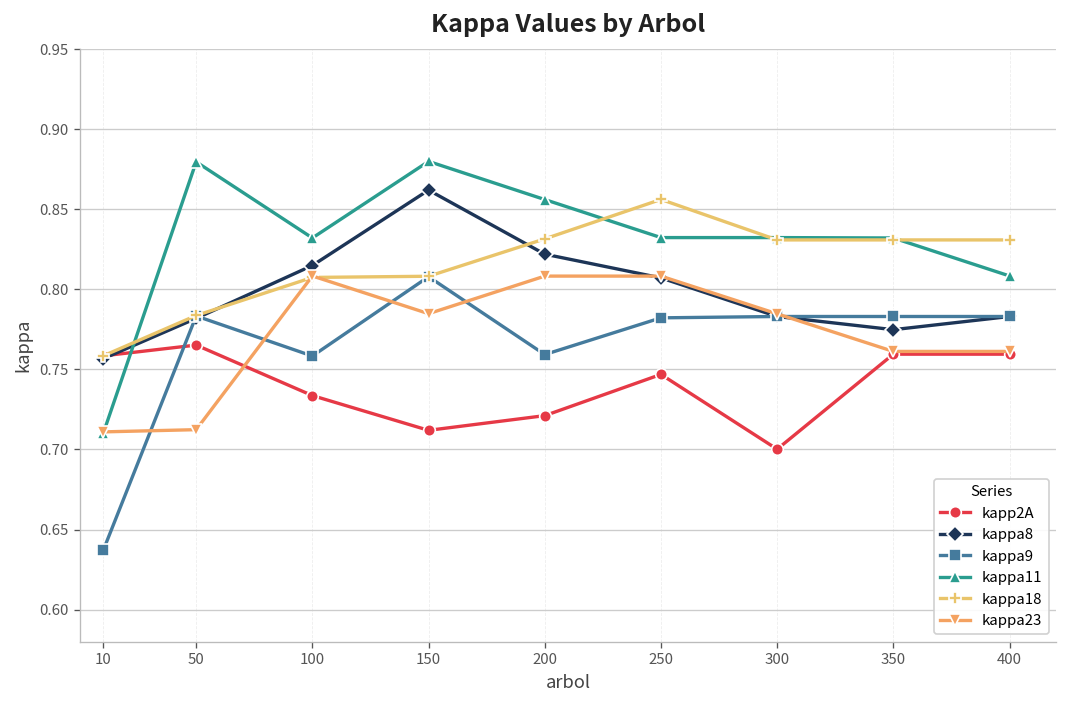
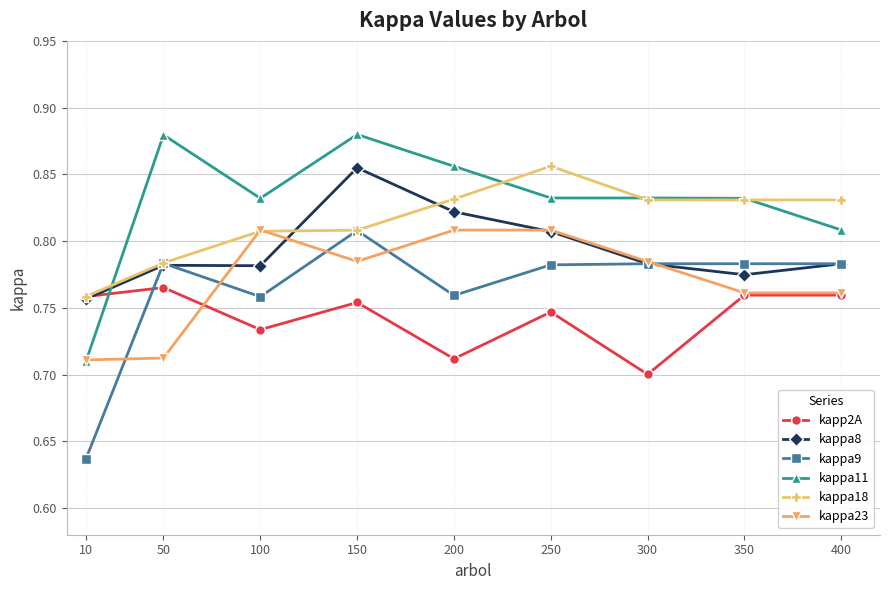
kappa8, 100: 0.815 -> 0.782
kapp2A, 150: 0.712 -> 0.754
kappa8, 150: 0.862 -> 0.855
kapp2A, 200: 0.721 -> 0.712
